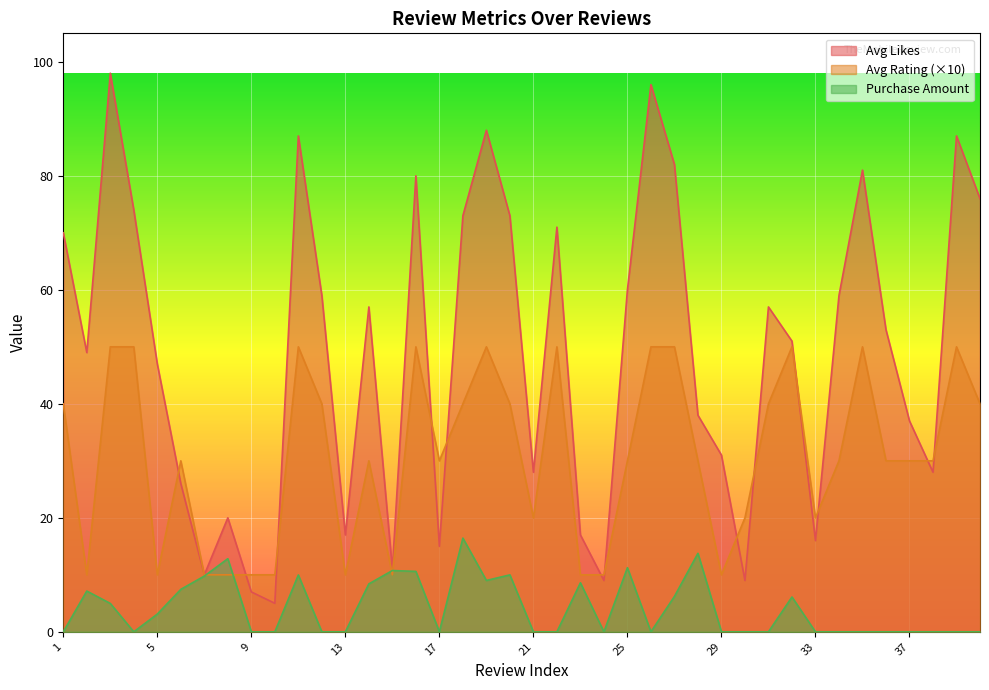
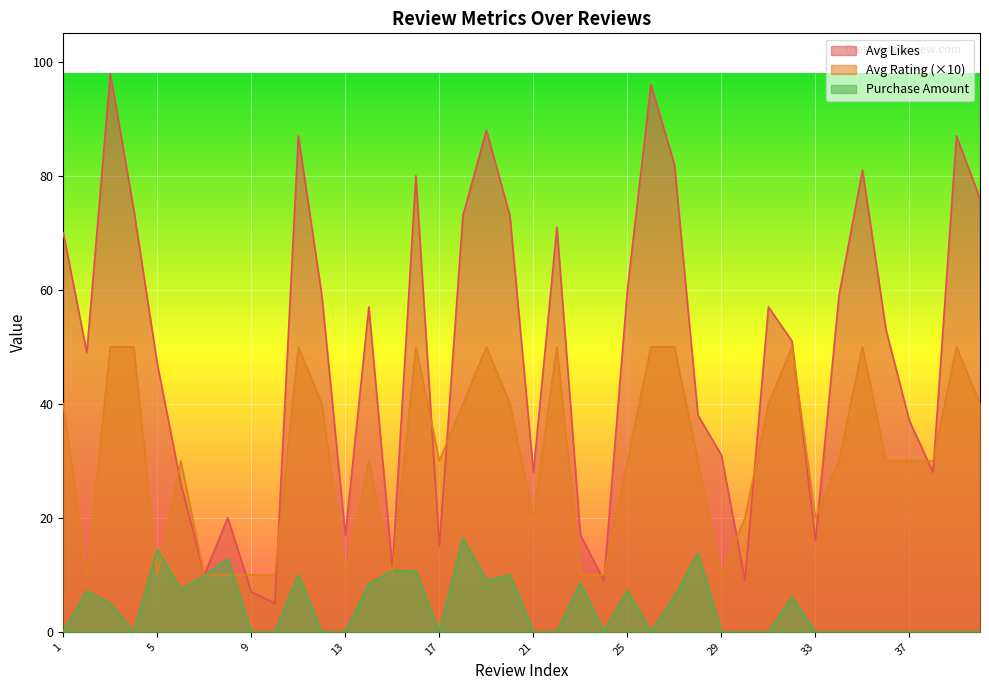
Purchase Amount, 5: 3 -> 14
Purchase Amount, 25: 11 -> 7
